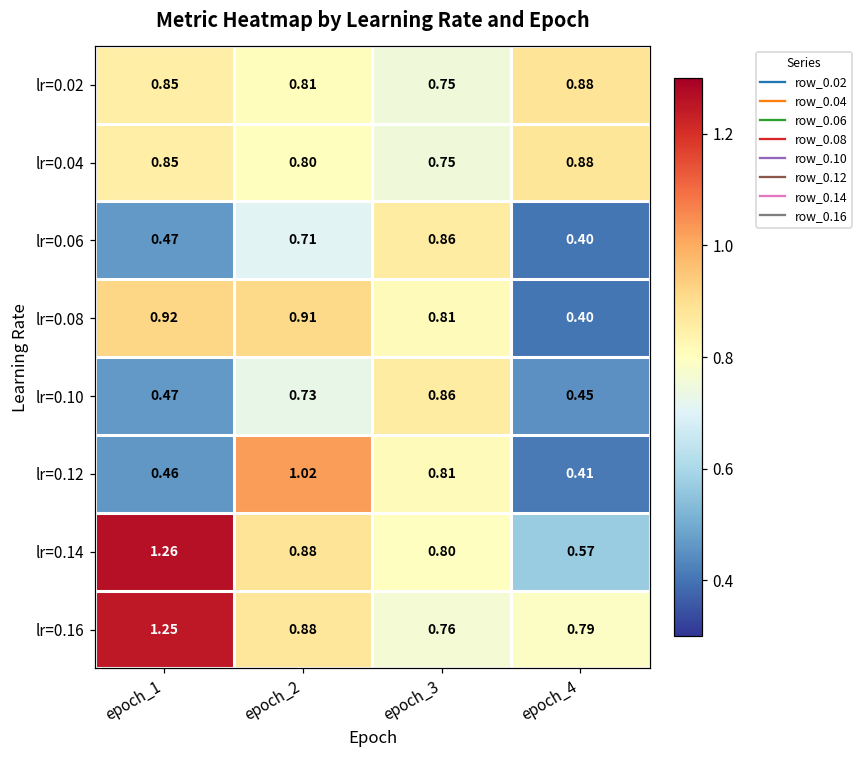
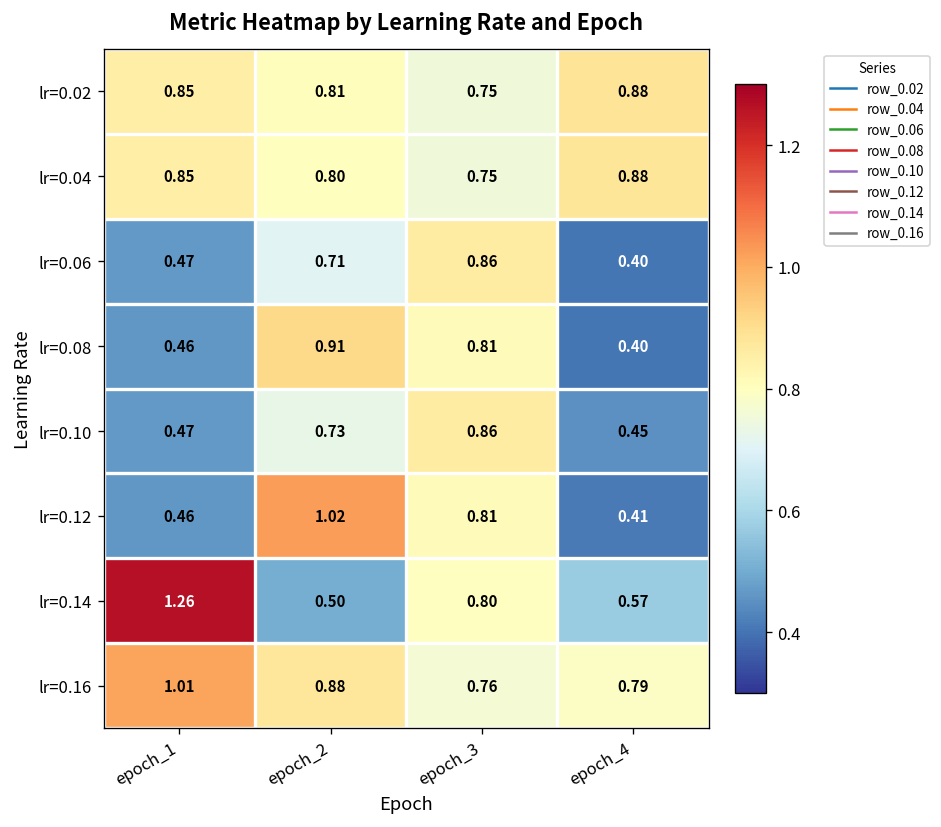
lr=0.08, epoch_1: 0.92 -> 0.46
lr=0.14, epoch_2: 0.88 -> 0.50
lr=0.16, epoch_1: 1.25 -> 1.01
